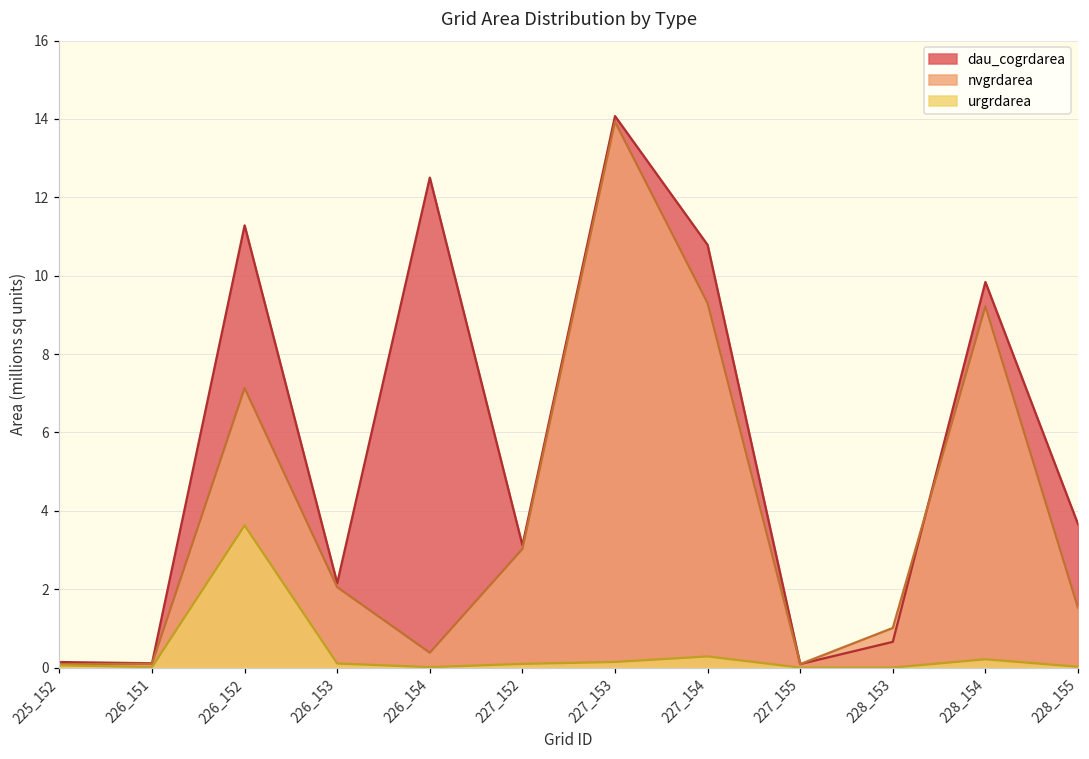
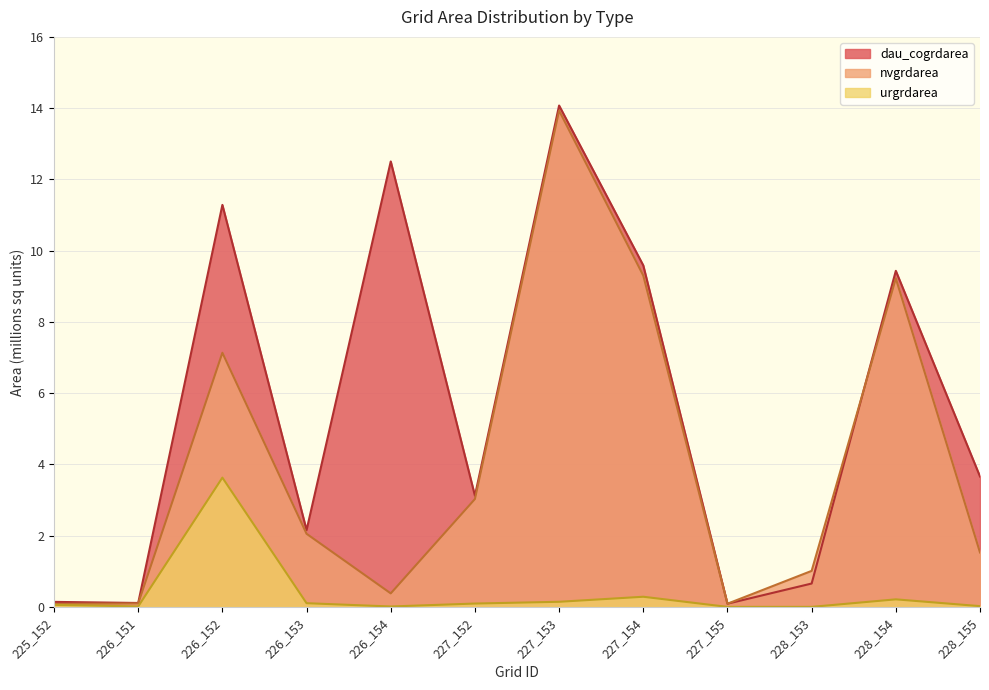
dau_cogrdarea, 227_154: 10.8 -> 9.6
dau_cogrdarea, 228_154: 9.8 -> 9.4
